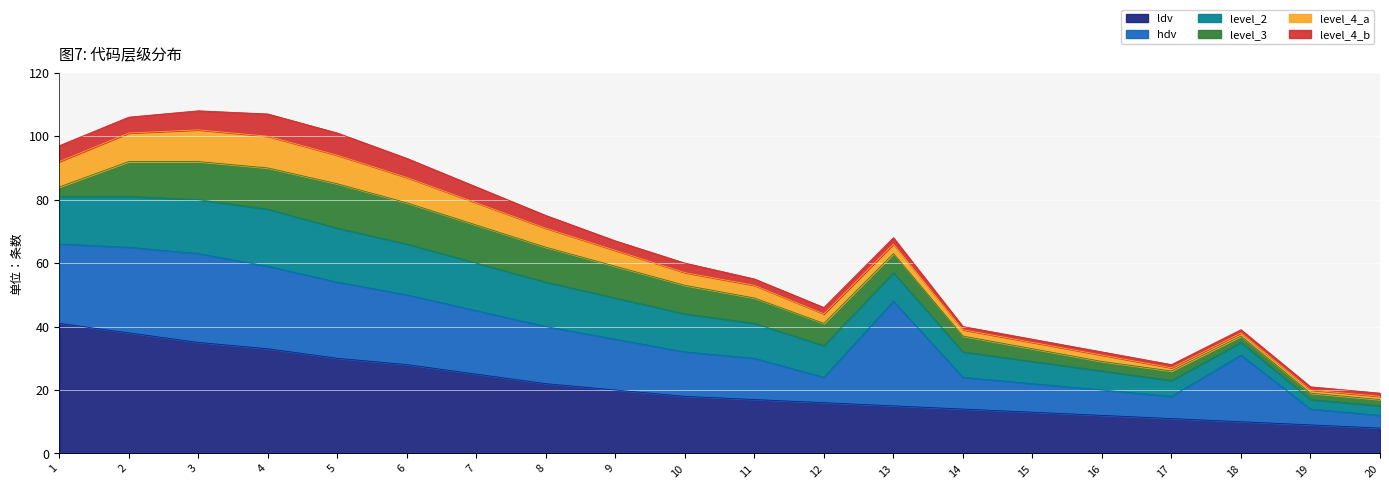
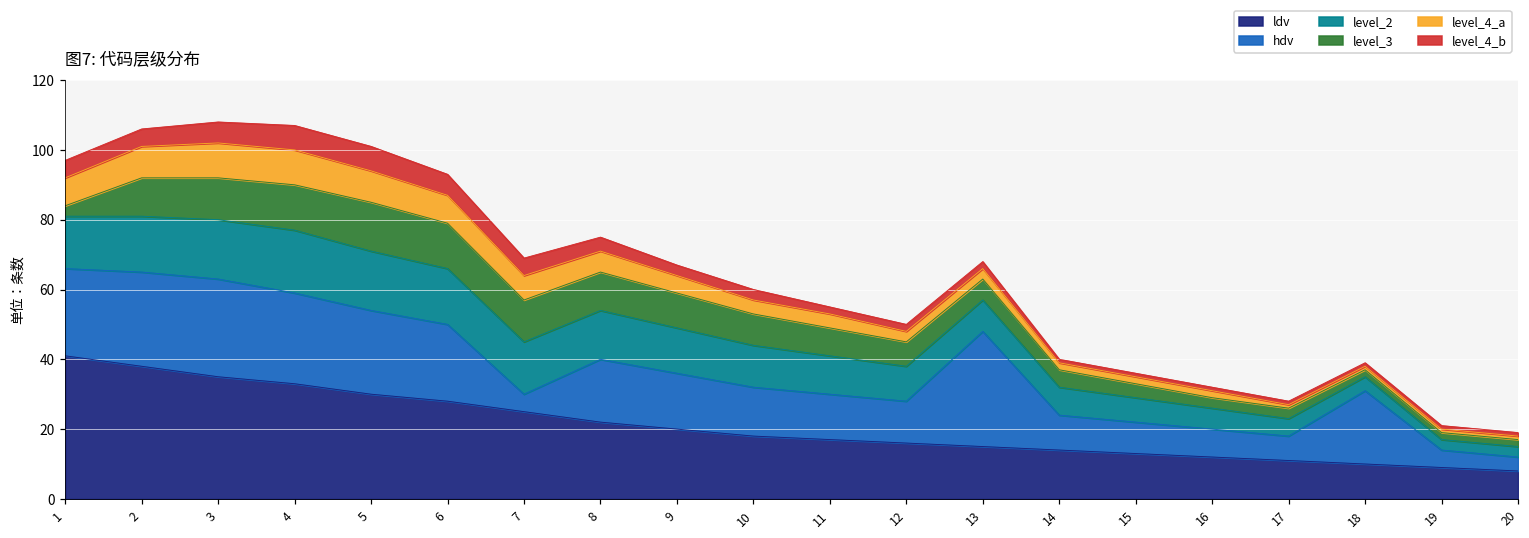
hdv, 7: 20 -> 5
hdv, 12: 8 -> 12
